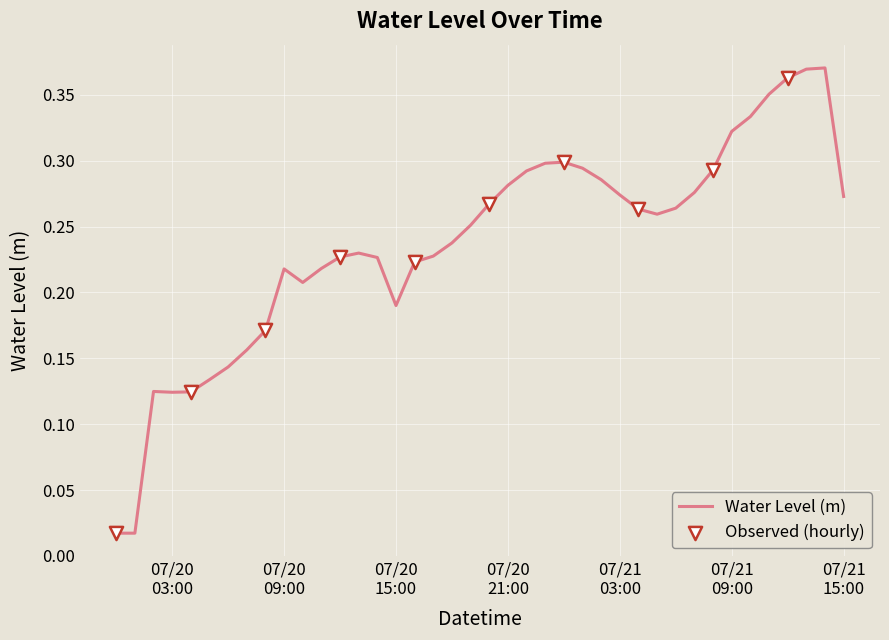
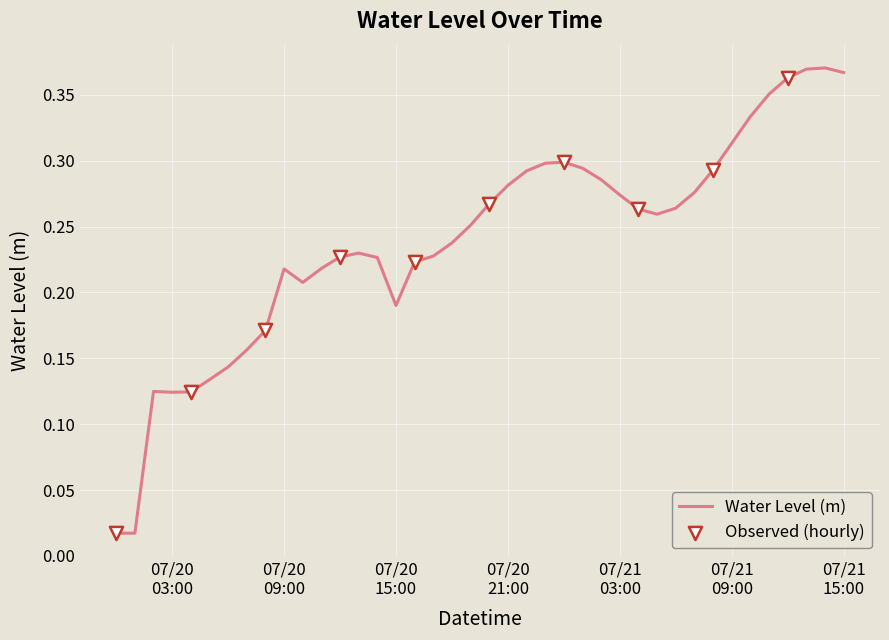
Water Level (m), 07/21 09:00: 0.322 -> 0.313
Water Level (m), 07/21 15:00: 0.273 -> 0.367
